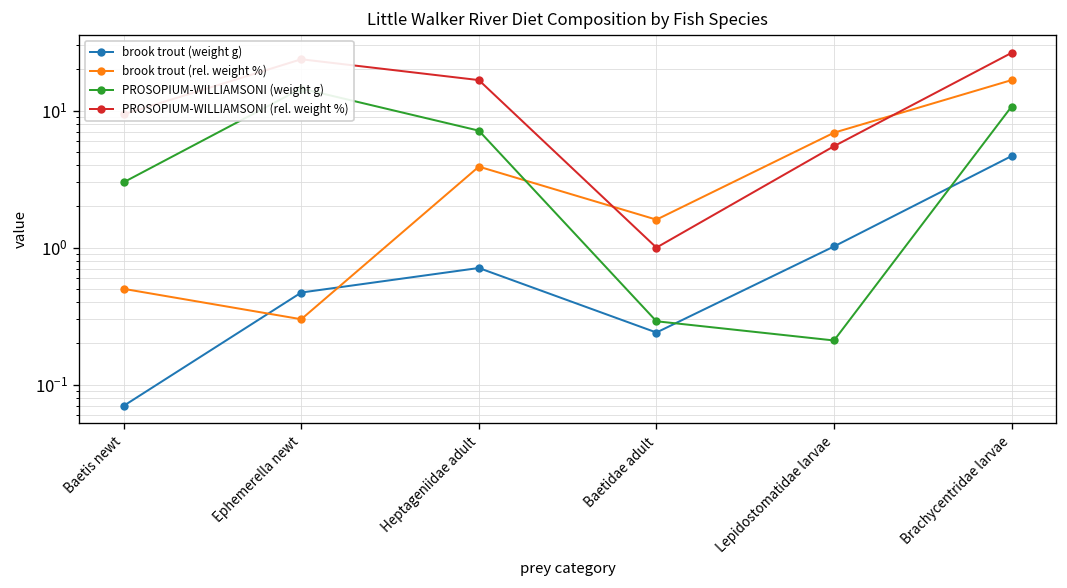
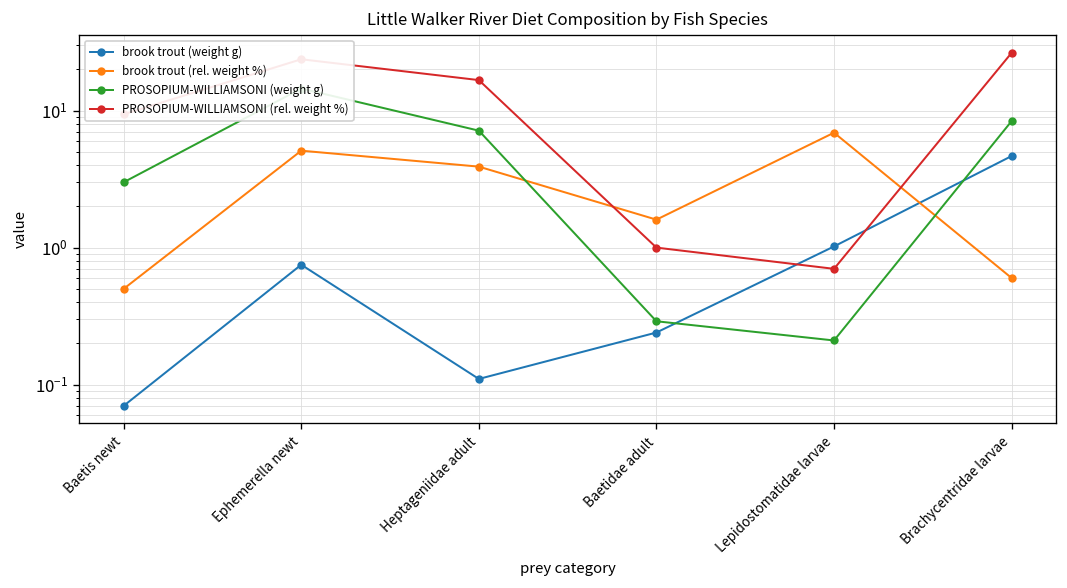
brook trout (weight g), Ephemerella newt: 0.47 -> 0.8
brook trout (rel. weight %), Ephemerella newt: 0.3 -> 5
brook trout (weight g), Heptageniidae adult: 0.7 -> 0.11
PROSOPIUM-WILLIAMSONI (rel. weight %), Lepidostomatidae larvae: 6 -> 0.7
brook trout (rel. weight %), Brachycentridae larvae: 17 -> 0.6
PROSOPIUM-WILLIAMSONI (weight g), Brachycentridae larvae: 11 -> 8
